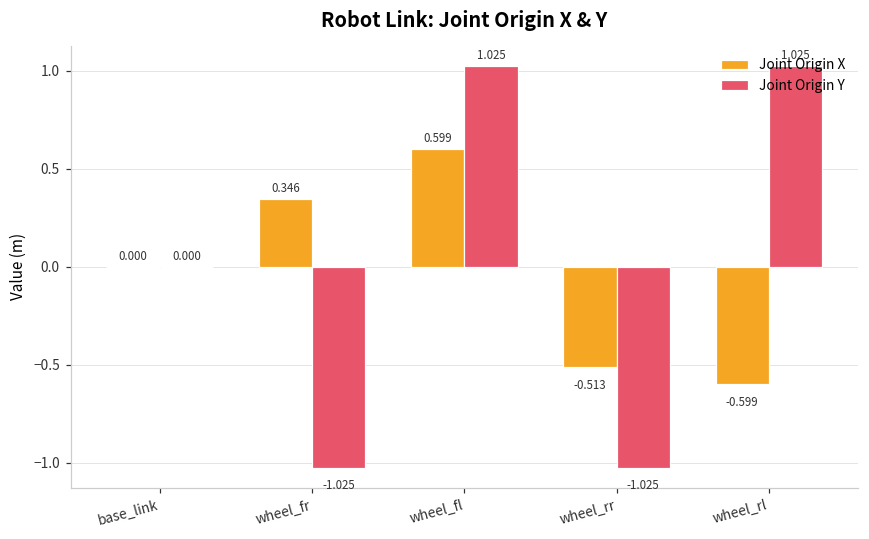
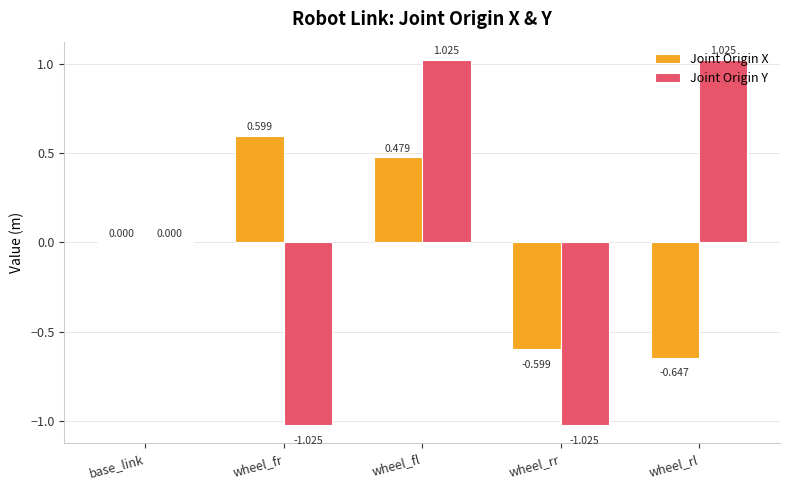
Joint Origin X, wheel_fr: 0.346 -> 0.599
Joint Origin X, wheel_fl: 0.599 -> 0.479
Joint Origin X, wheel_rr: -0.513 -> -0.599
Joint Origin X, wheel_rl: -0.599 -> -0.647
